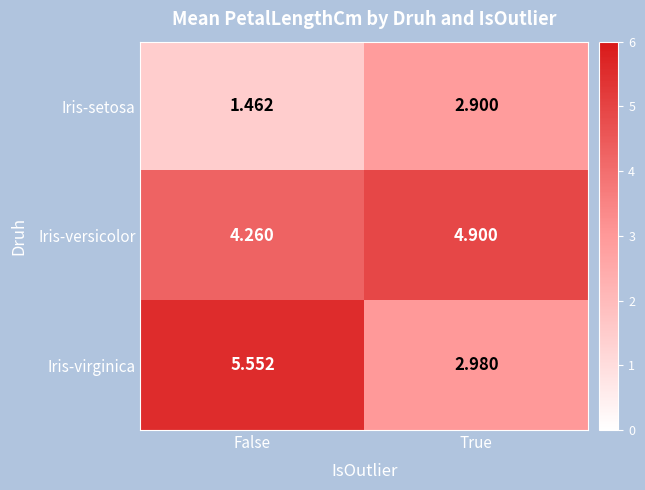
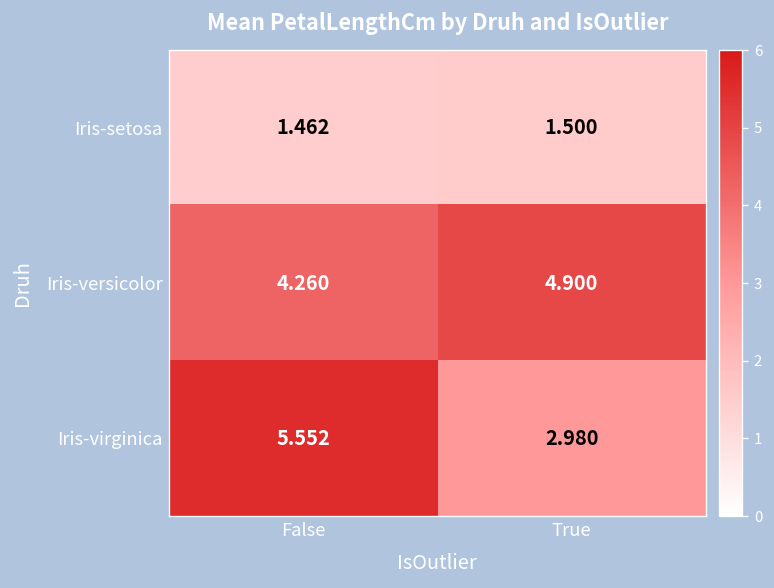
Iris-setosa, True: 2.900 -> 1.500
